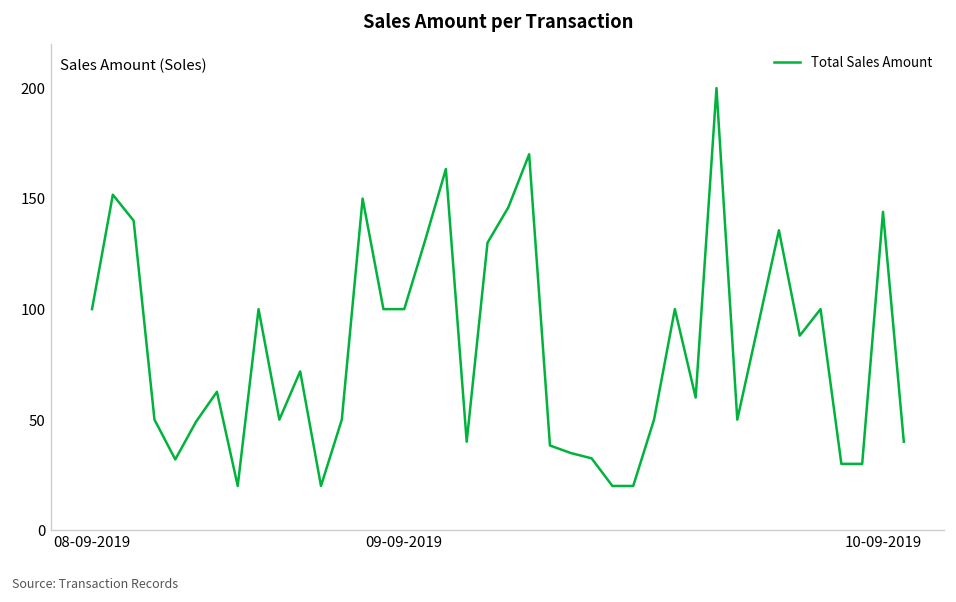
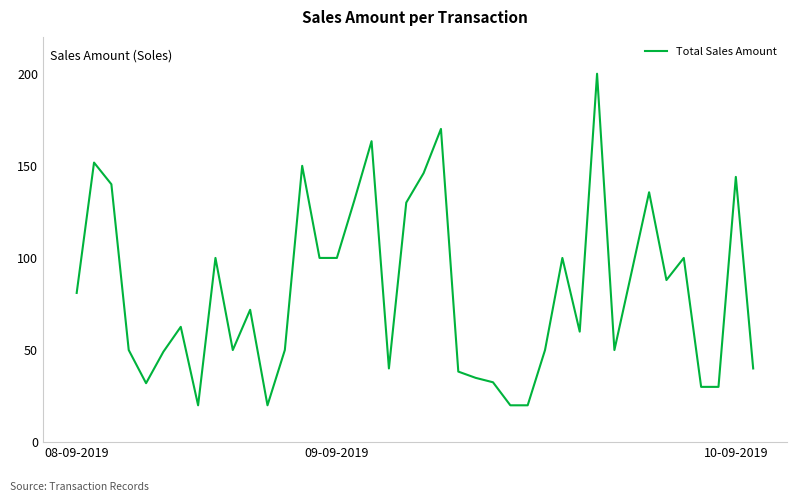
08-09-2019: 100 -> 81
